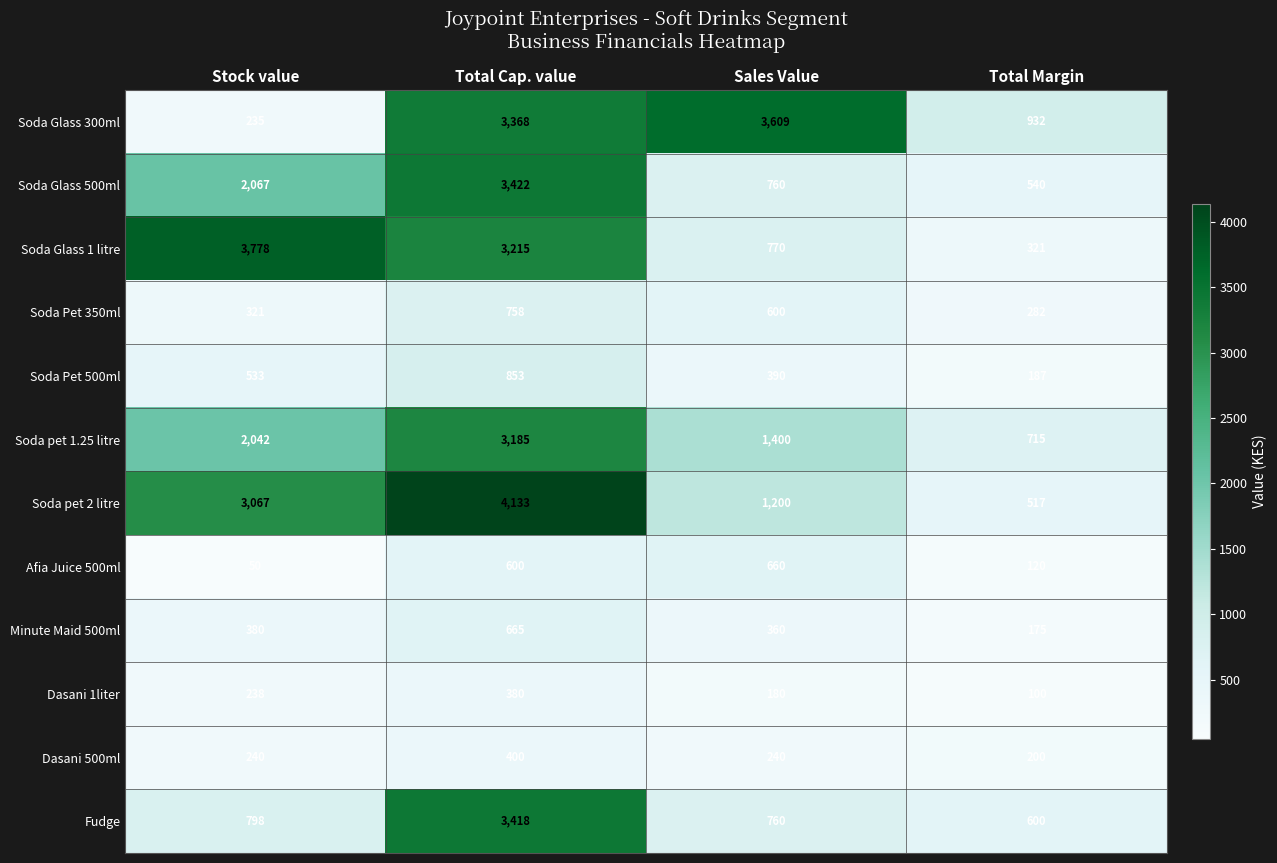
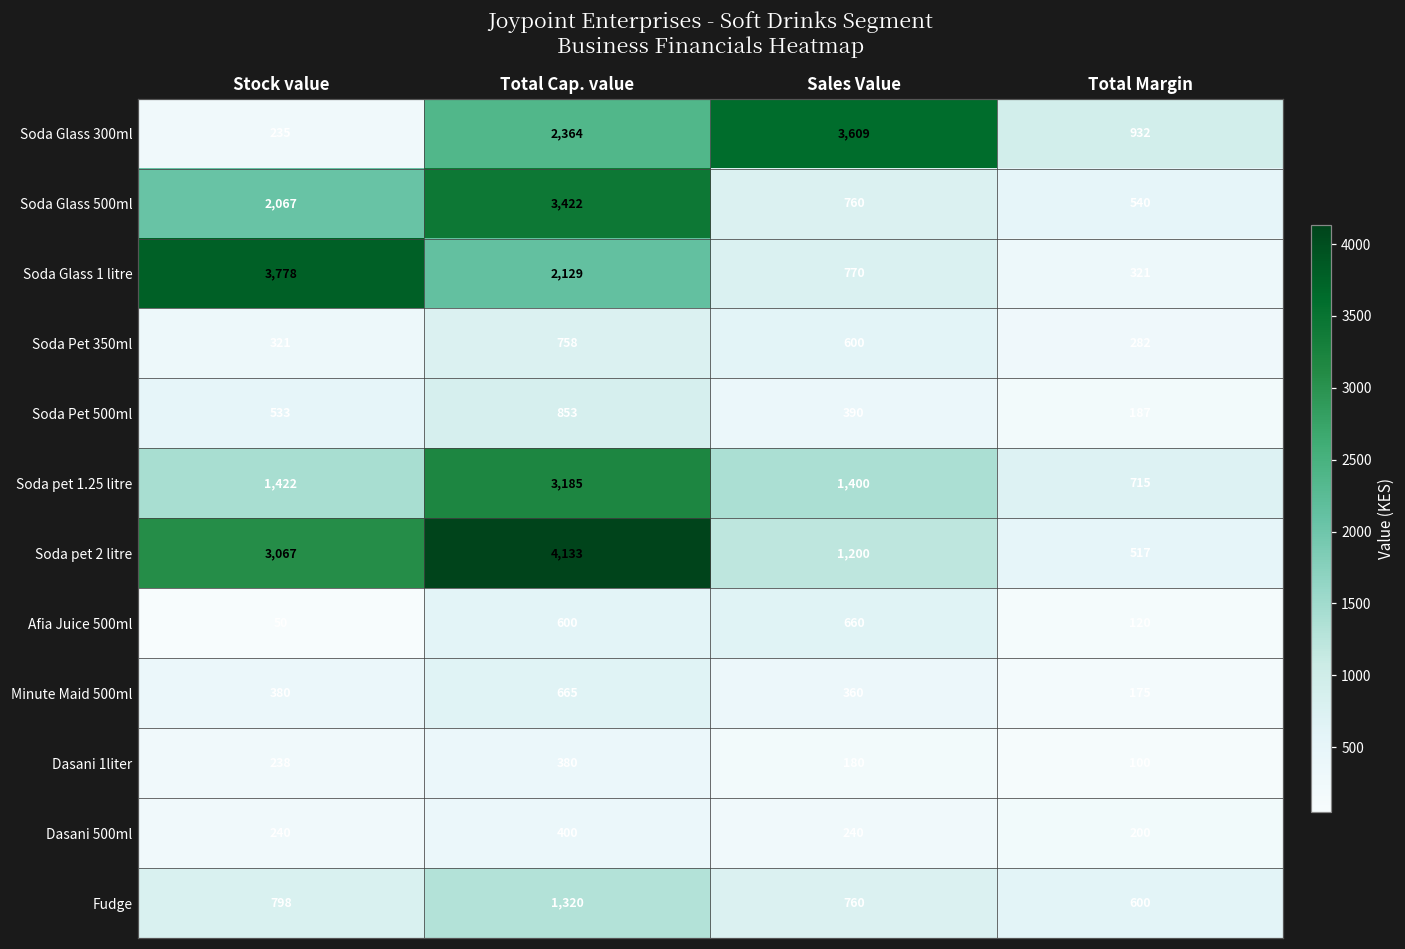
Soda Glass 300ml, Total Cap. value: 3,368 -> 2,364
Soda Glass 1 litre, Total Cap. value: 3,215 -> 2,129
Soda pet 1.25 litre, Stock value: 2,042 -> 1,422
Fudge, Total Cap. value: 3,418 -> 1,320
